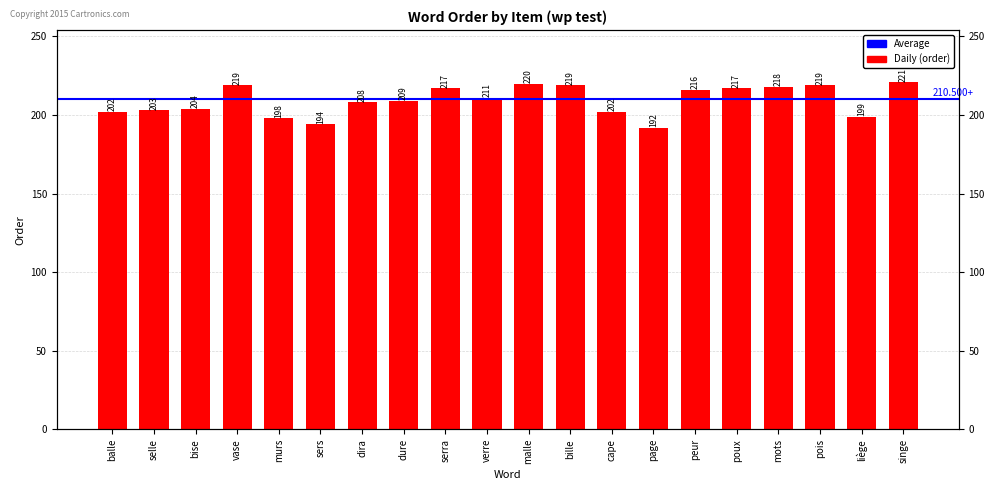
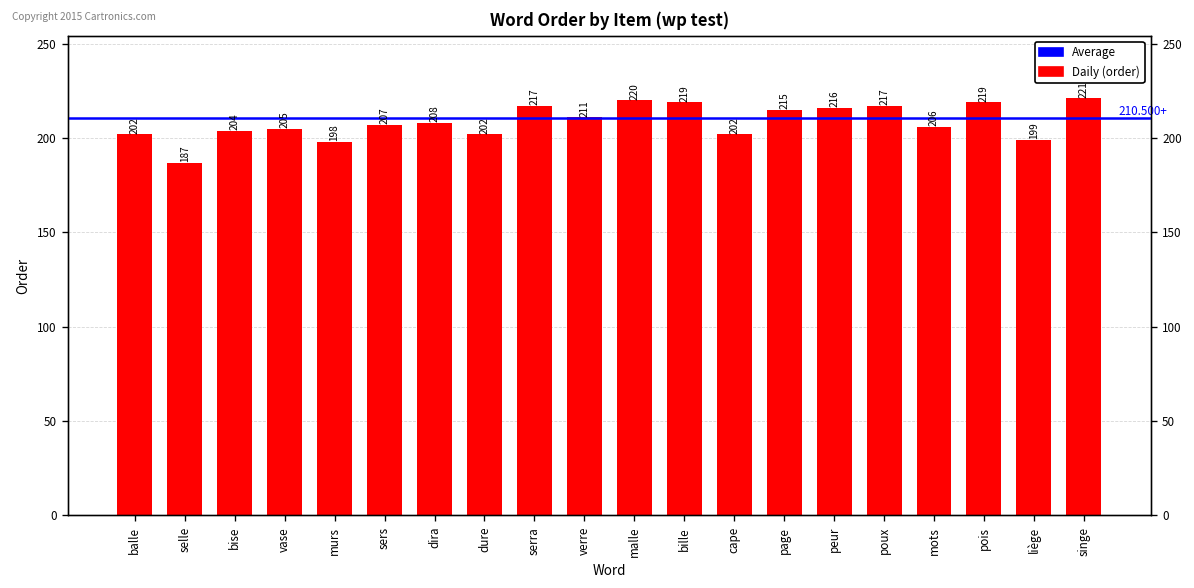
selle: 203 -> 187
vase: 219 -> 205
sers: 194 -> 207
dure: 209 -> 202
page: 192 -> 215
mots: 218 -> 206
